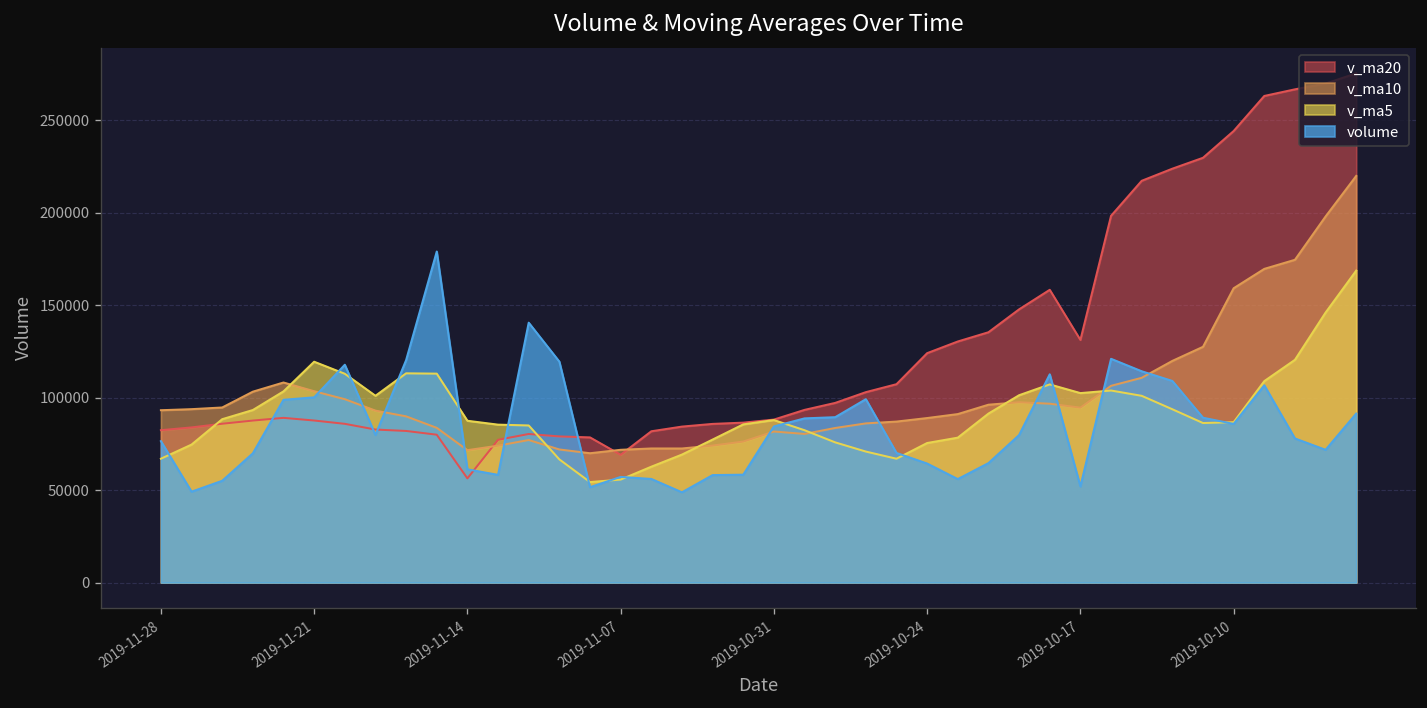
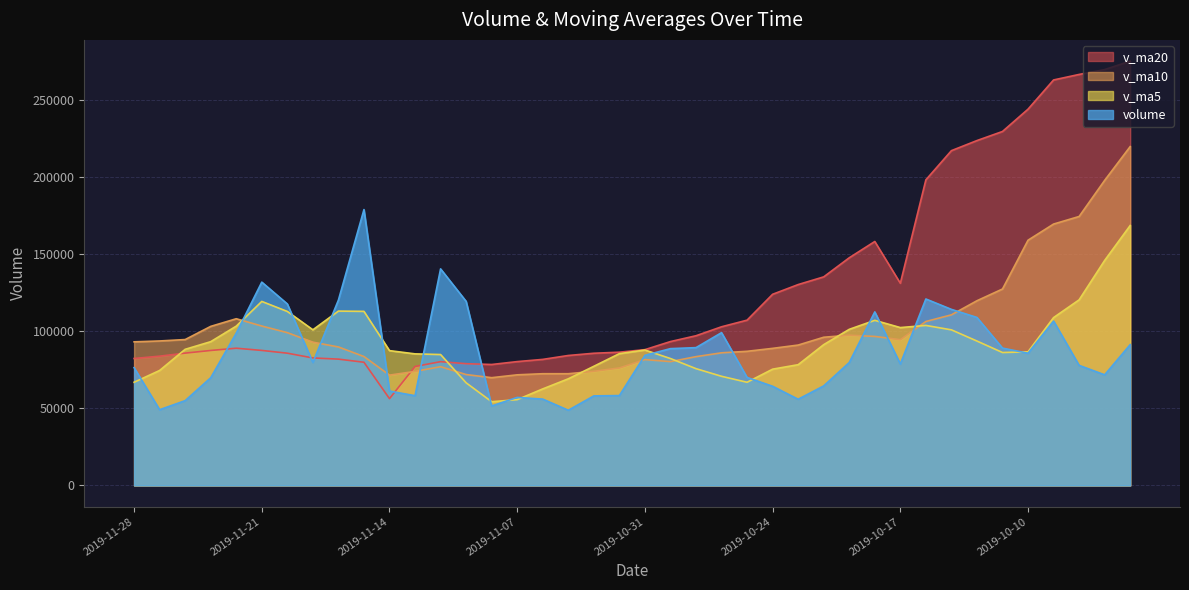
volume, 2019-11-21: 100000 -> 132000
v_ma20, 2019-11-07: 69000 -> 80000
volume, 2019-10-17: 52000 -> 79000
